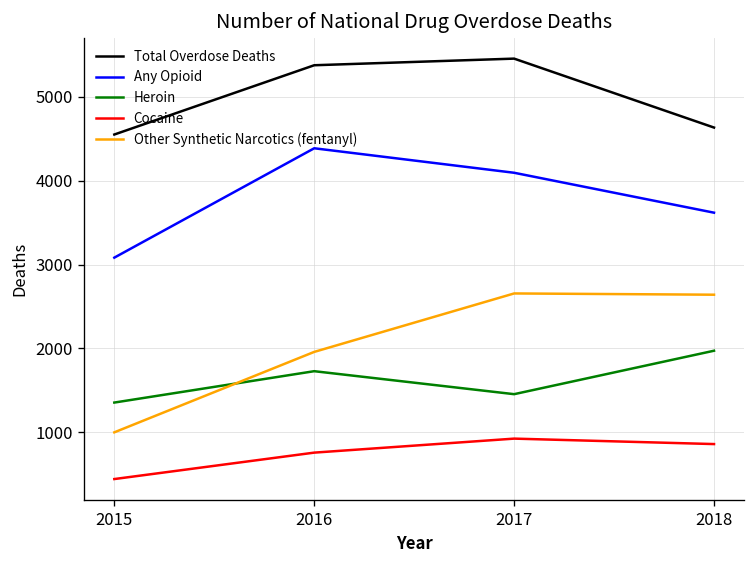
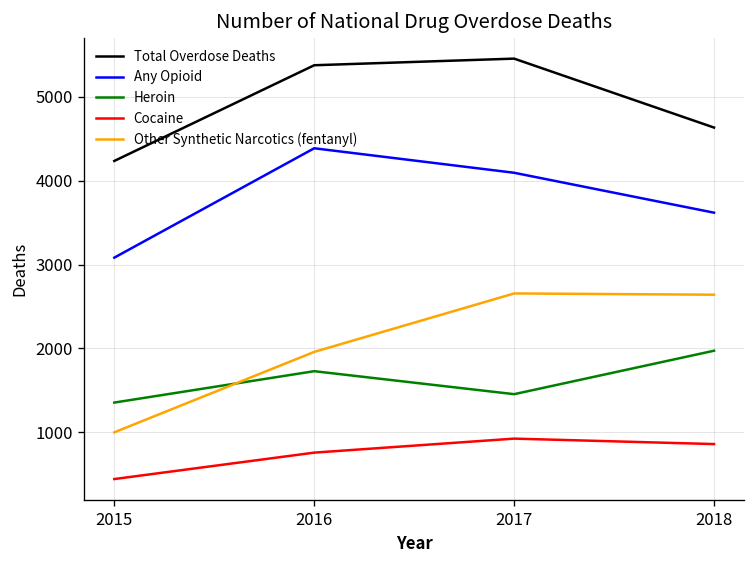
Total Overdose Deaths, 2015: 4600 -> 4200
